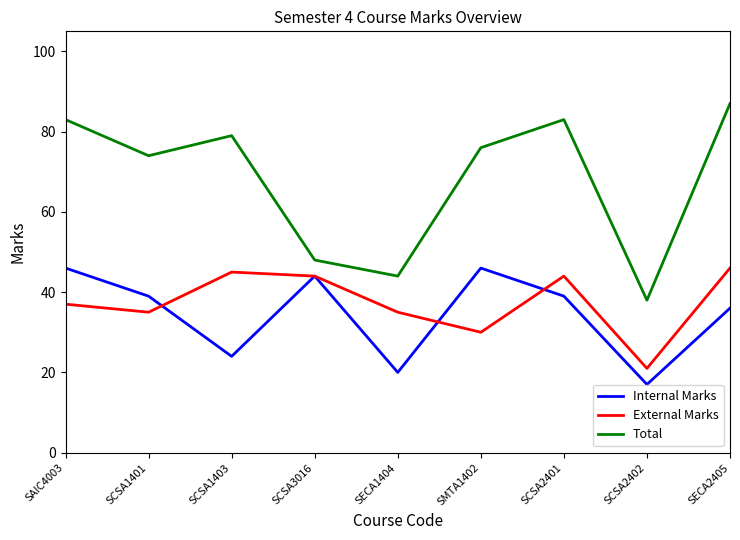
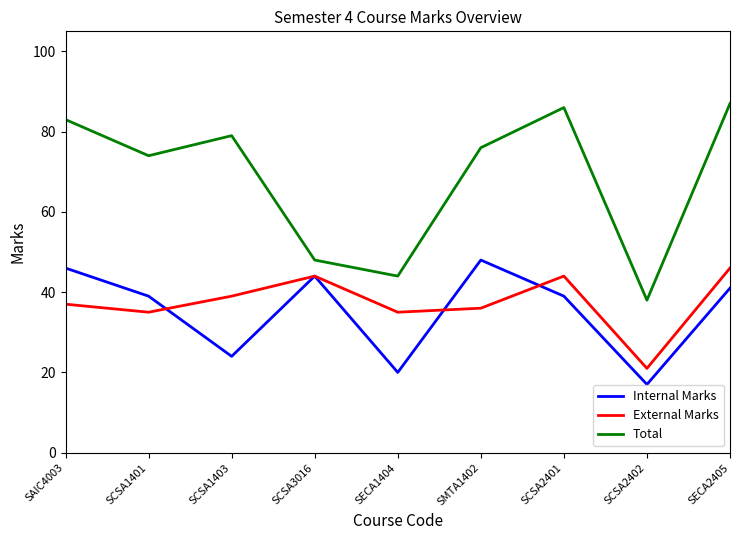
External Marks, SCSA1403: 45 -> 39
Internal Marks, SMTA1402: 46 -> 48
External Marks, SMTA1402: 30 -> 36
Total, SCSA2401: 83 -> 86
Internal Marks, SECA2405: 36 -> 41
